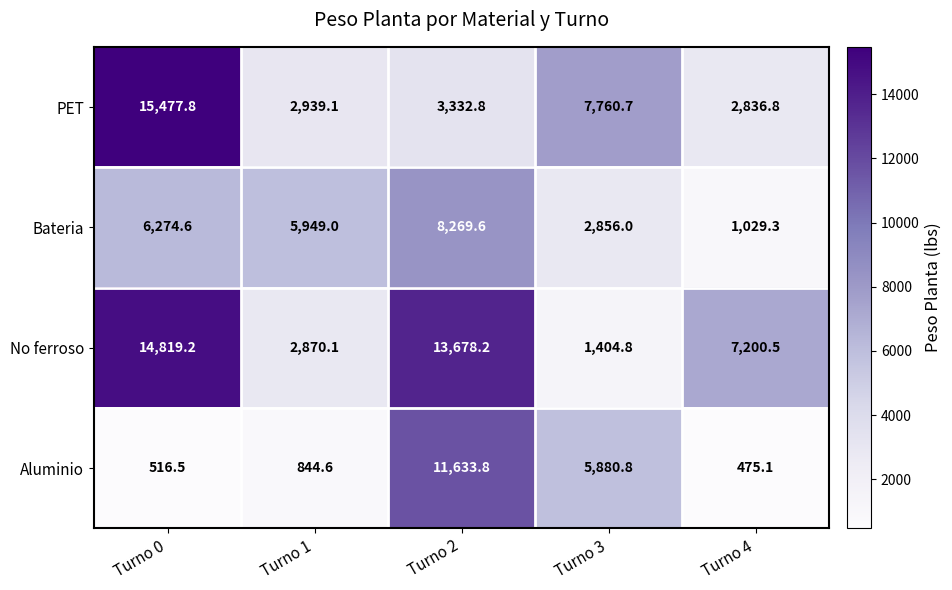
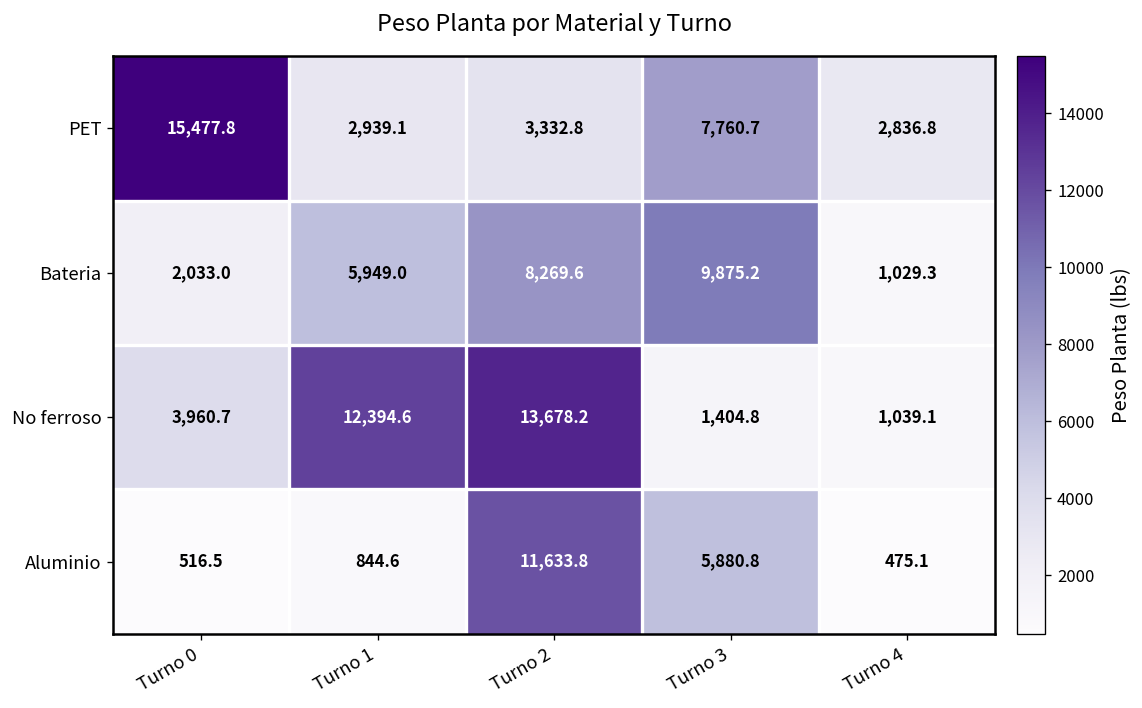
Bateria, Turno 0: 6,274.6 -> 2,033.0
Bateria, Turno 3: 2,856.0 -> 9,875.2
No ferroso, Turno 0: 14,819.2 -> 3,960.7
No ferroso, Turno 1: 2,870.1 -> 12,394.6
No ferroso, Turno 4: 7,200.5 -> 1,039.1
